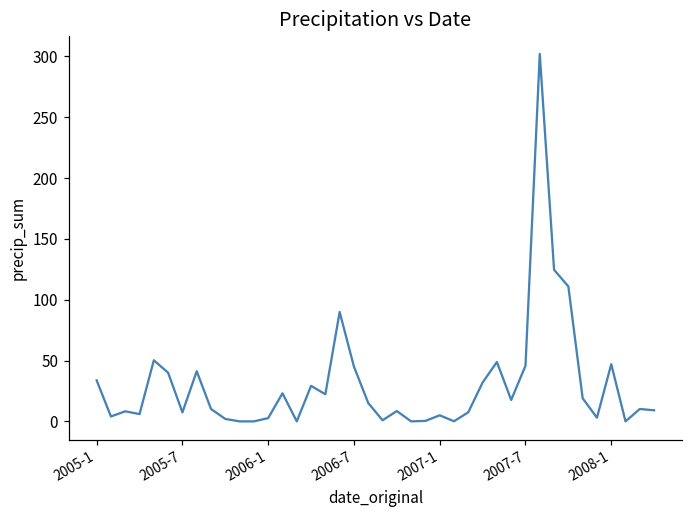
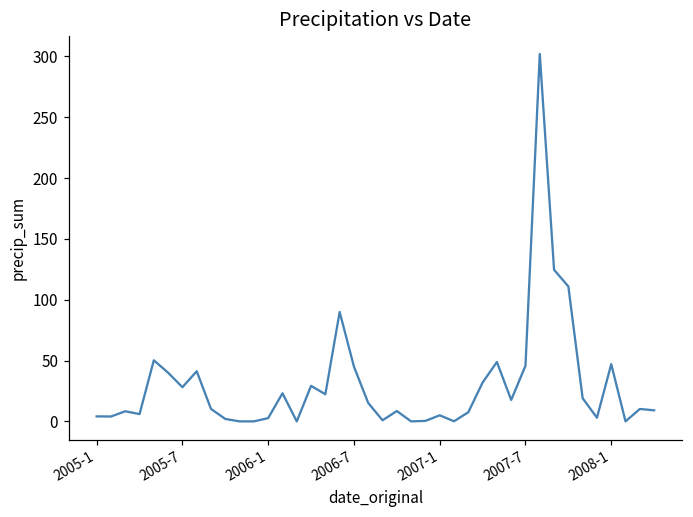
2005-1: 34 -> 4
2005-7: 7 -> 28
